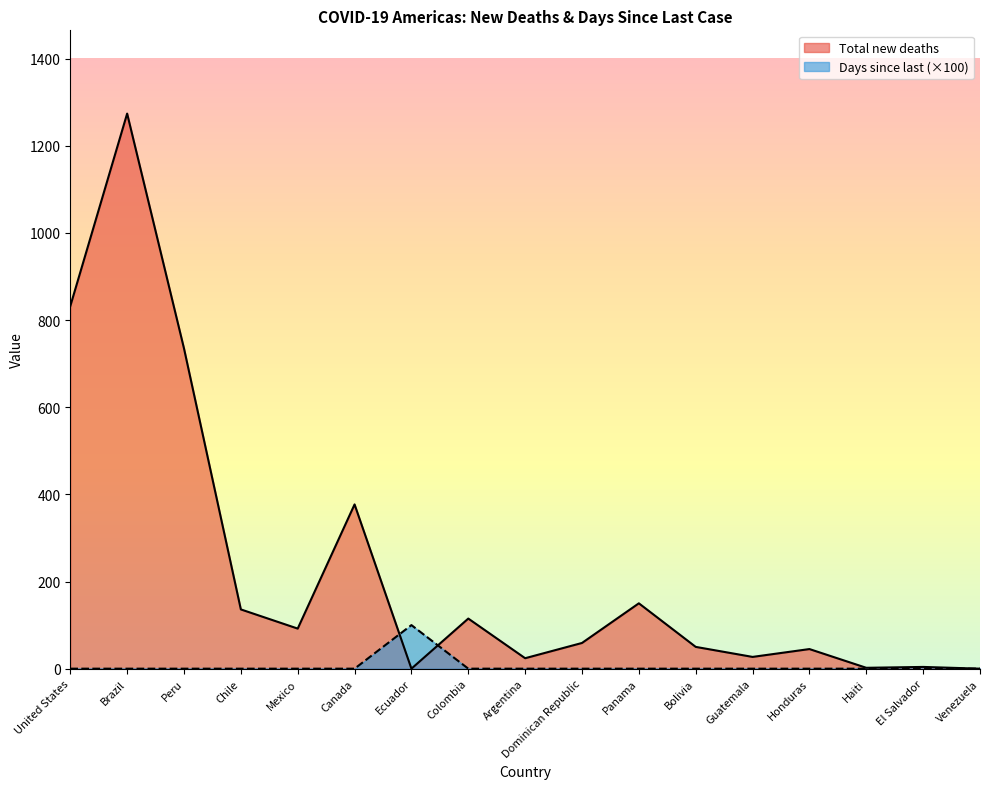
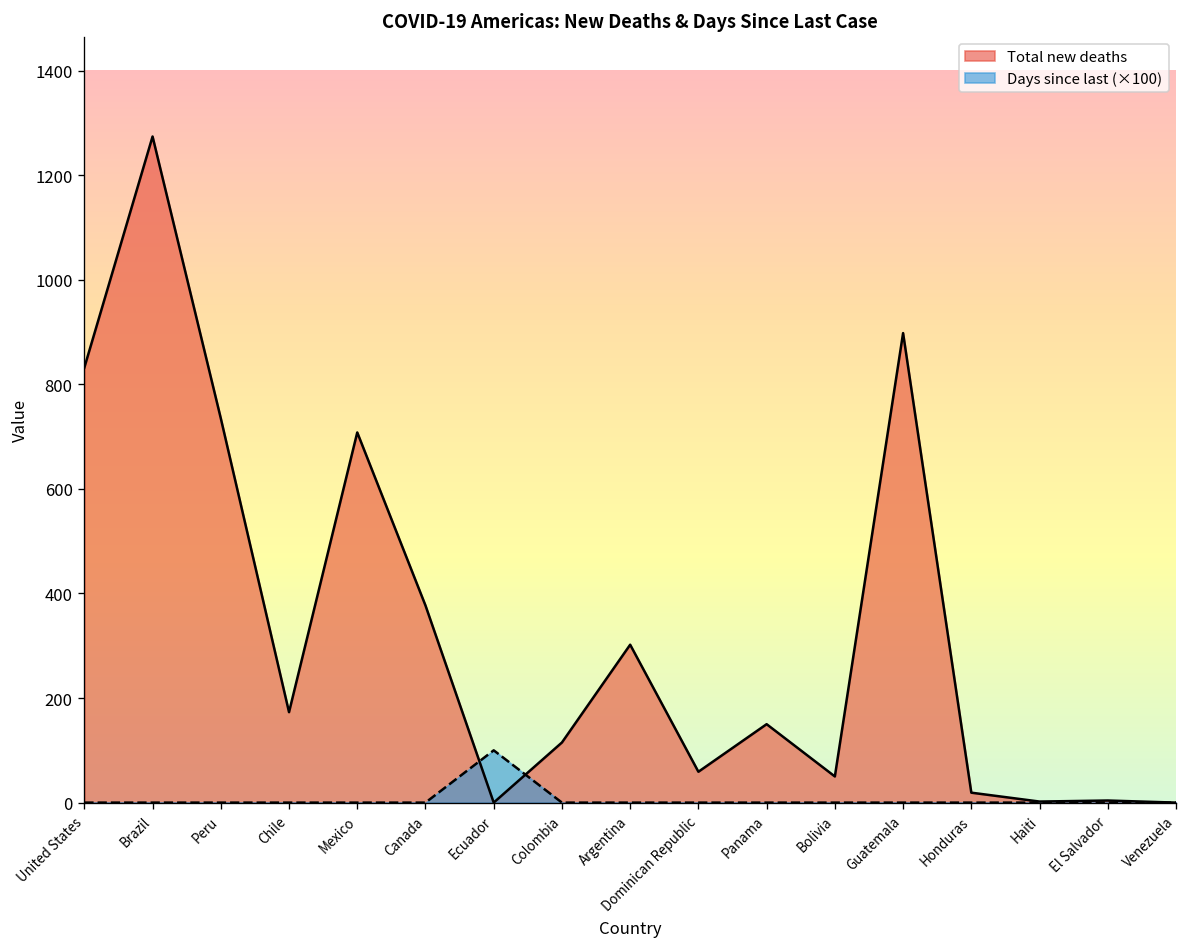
Total new deaths, Chile: 140 -> 170
Total new deaths, Mexico: 90 -> 710
Total new deaths, Argentina: 20 -> 300
Total new deaths, Guatemala: 30 -> 900
Total new deaths, Honduras: 50 -> 20
